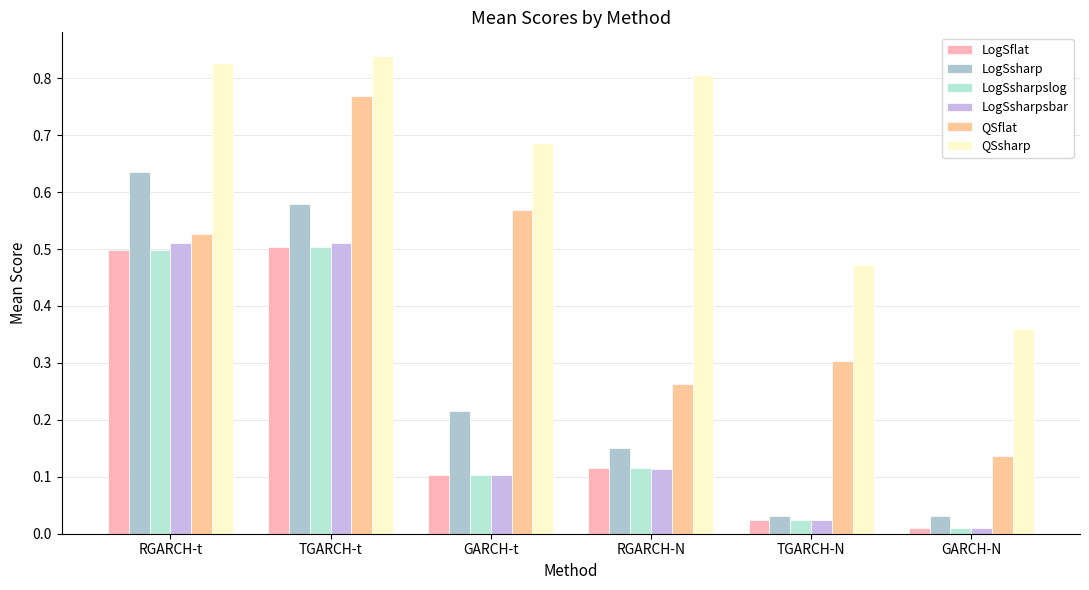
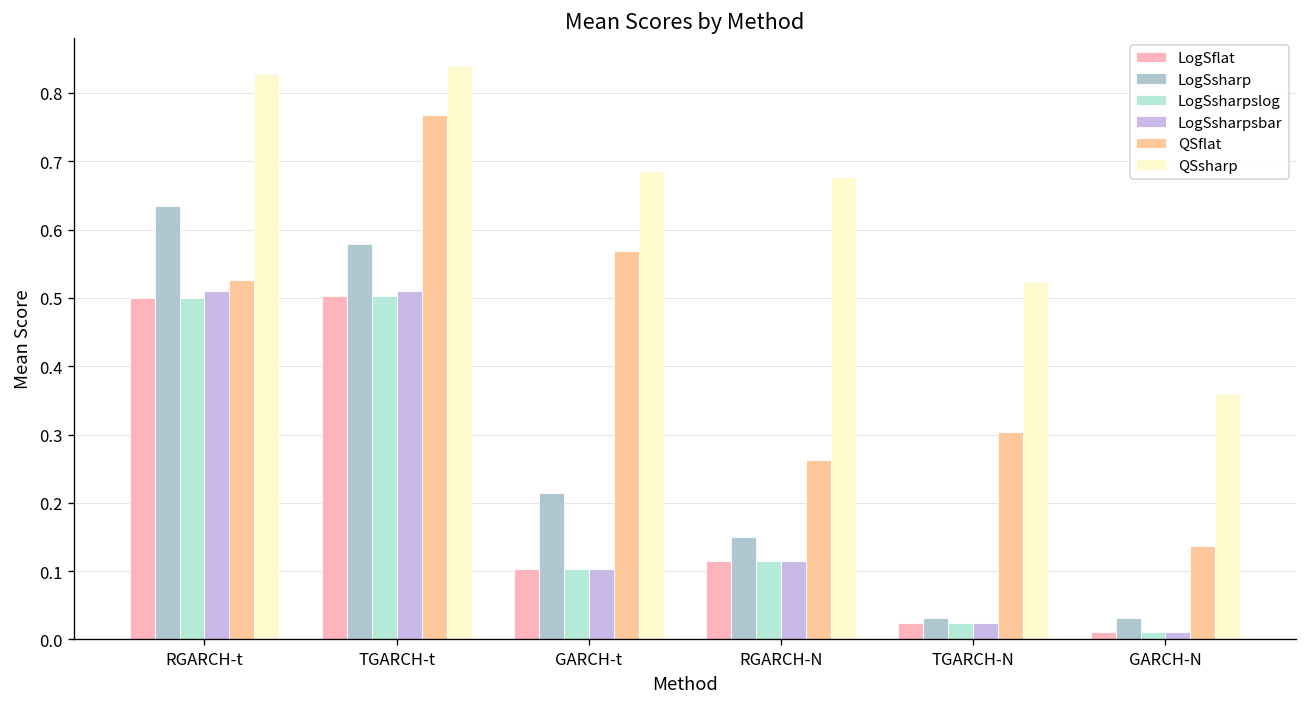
QSsharp, RGARCH-N: 0.81 -> 0.68
QSsharp, TGARCH-N: 0.47 -> 0.52
